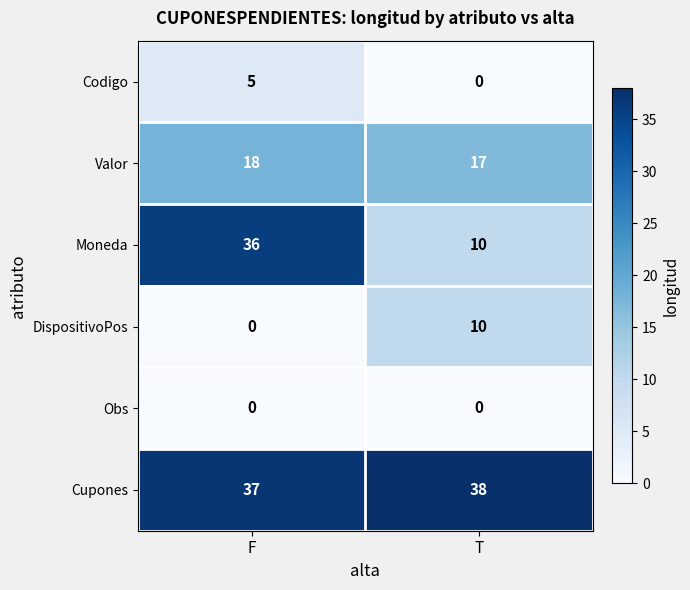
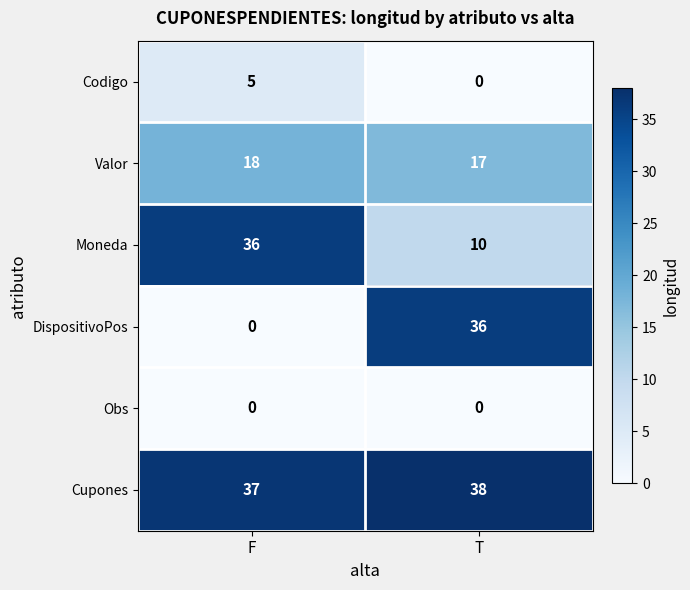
DispositivoPos, T: 10 -> 36
